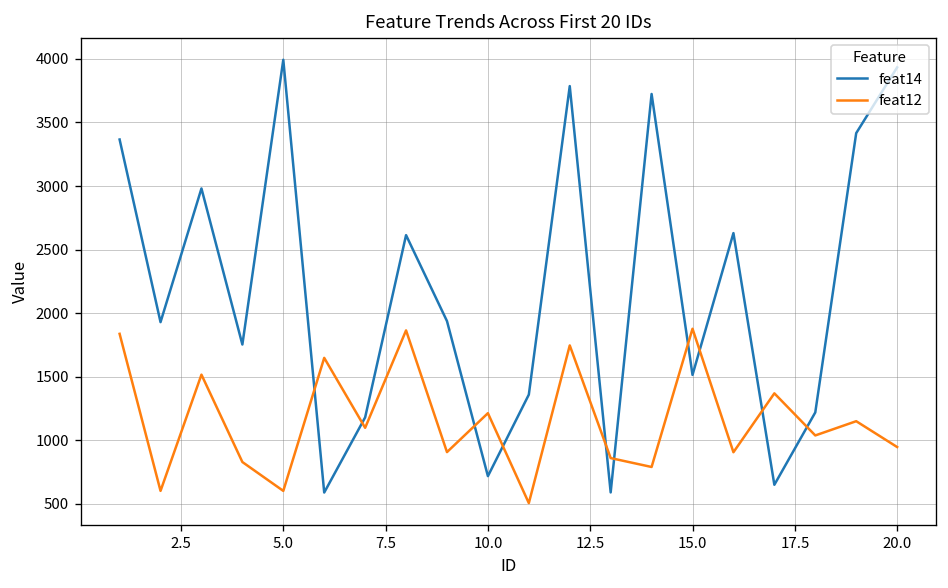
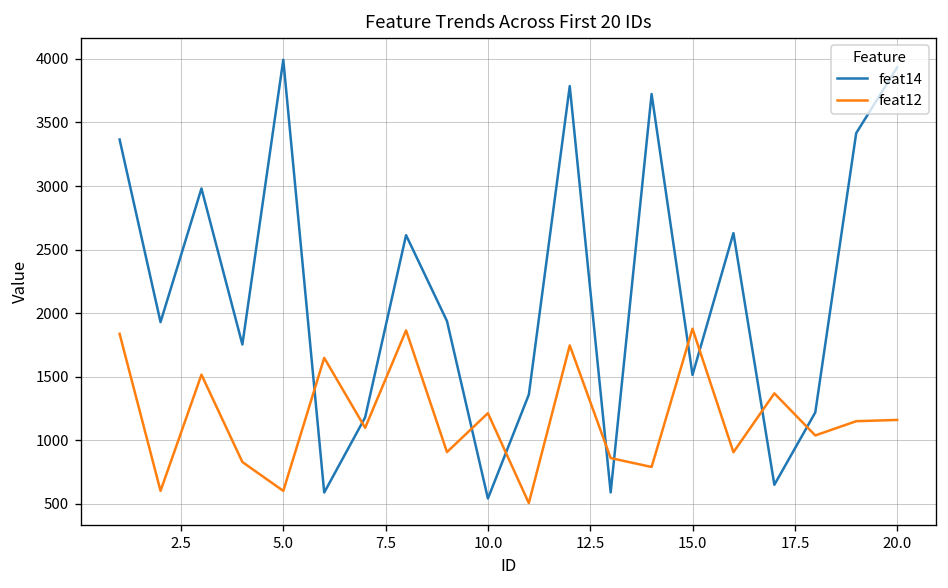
feat14, 10.0: 720 -> 540
feat12, 20.0: 950 -> 1160
